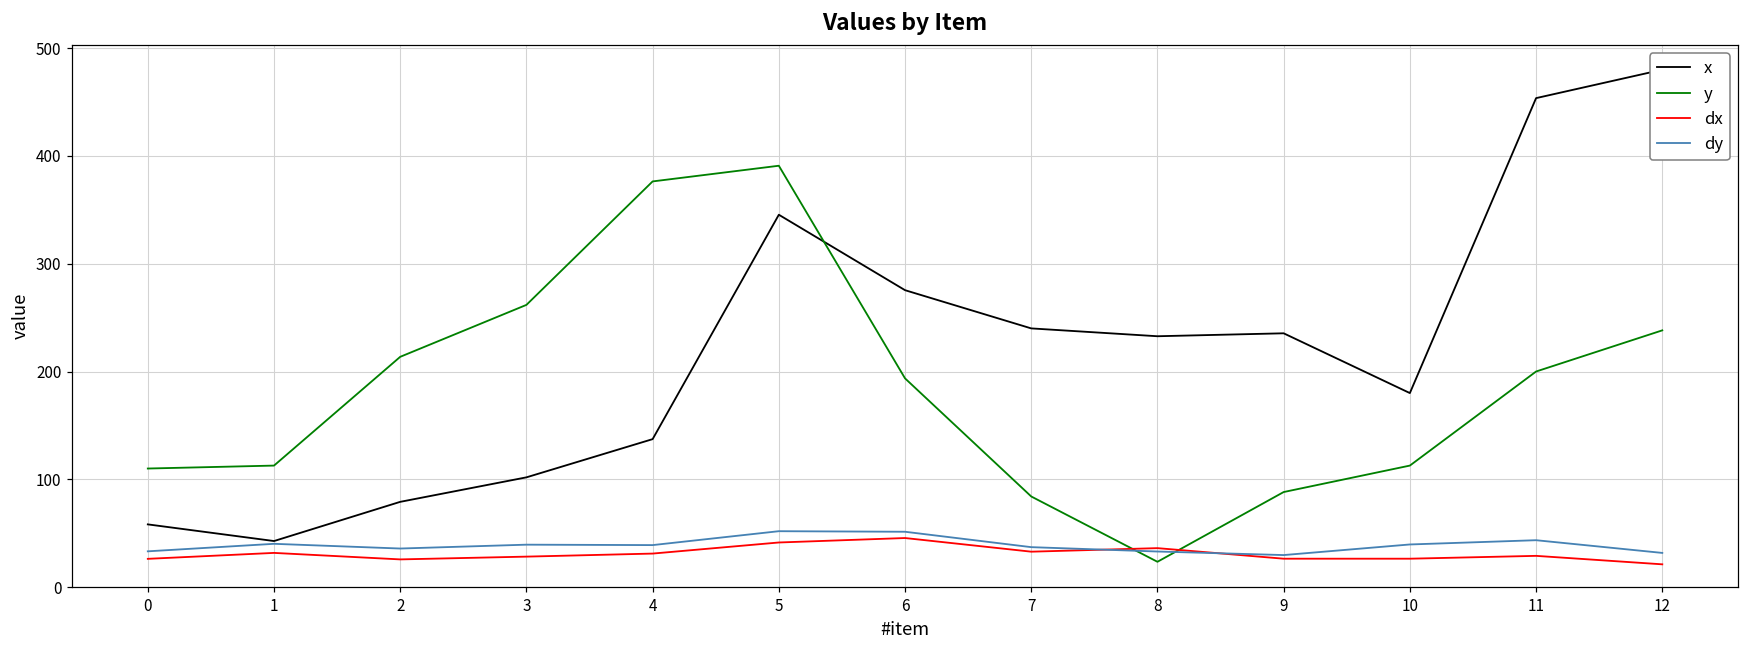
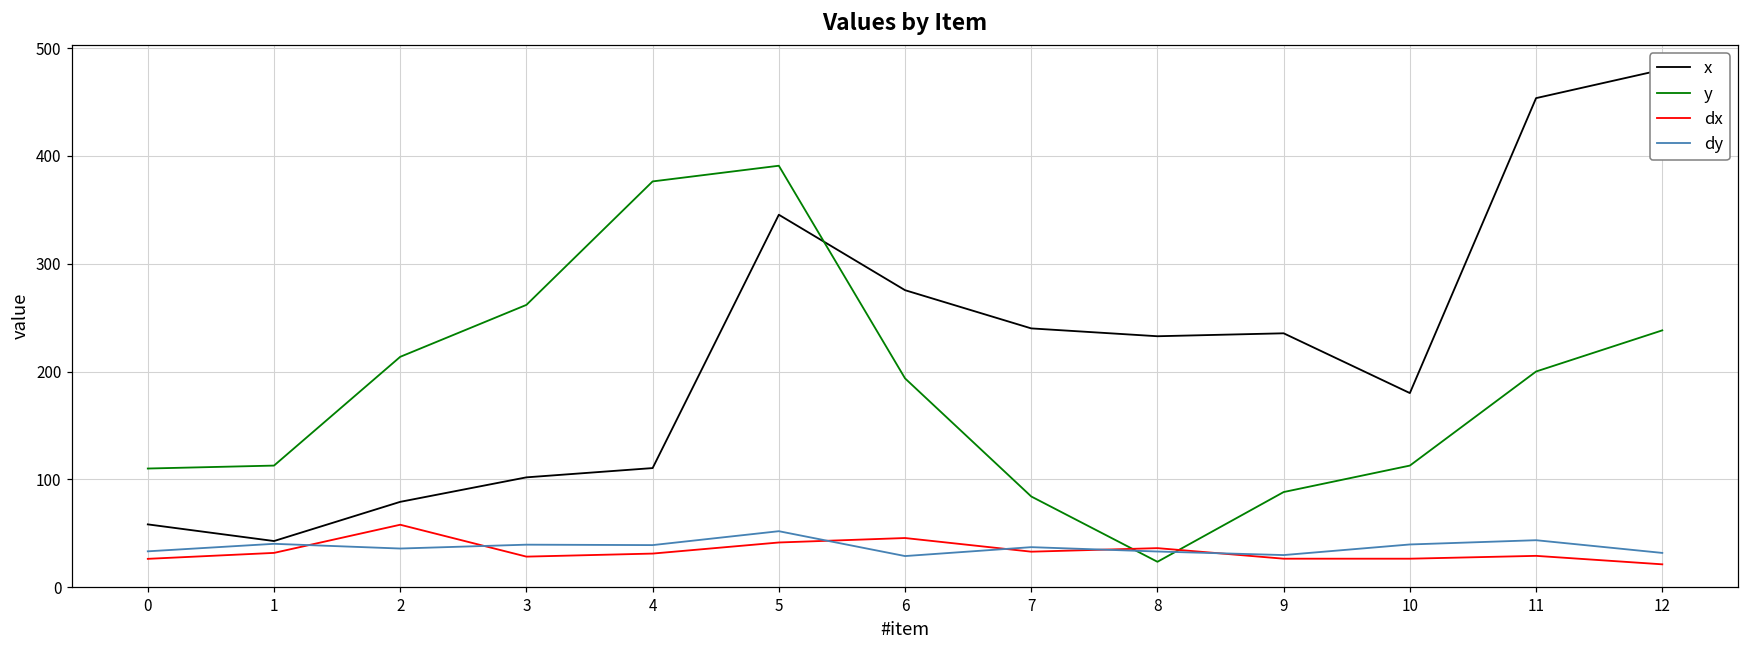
dx, 2: 30 -> 60
x, 4: 140 -> 110
dy, 6: 50 -> 30
